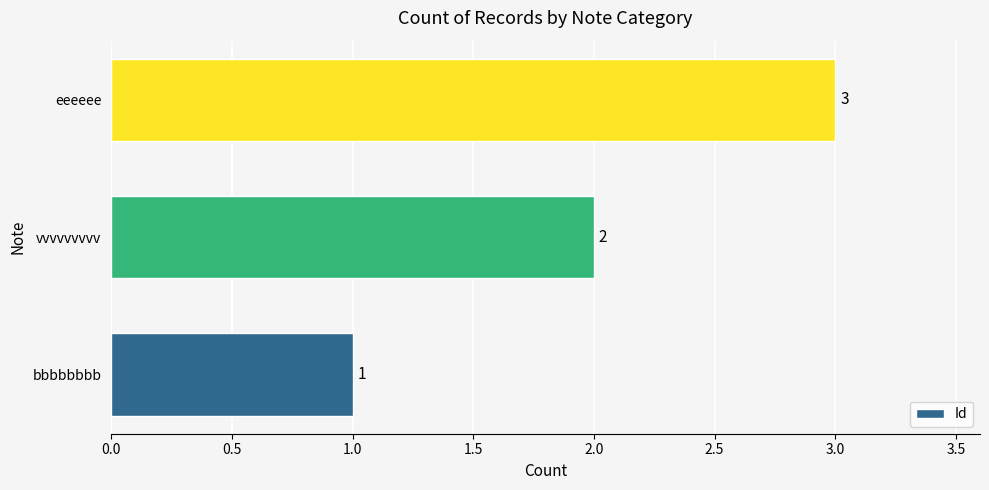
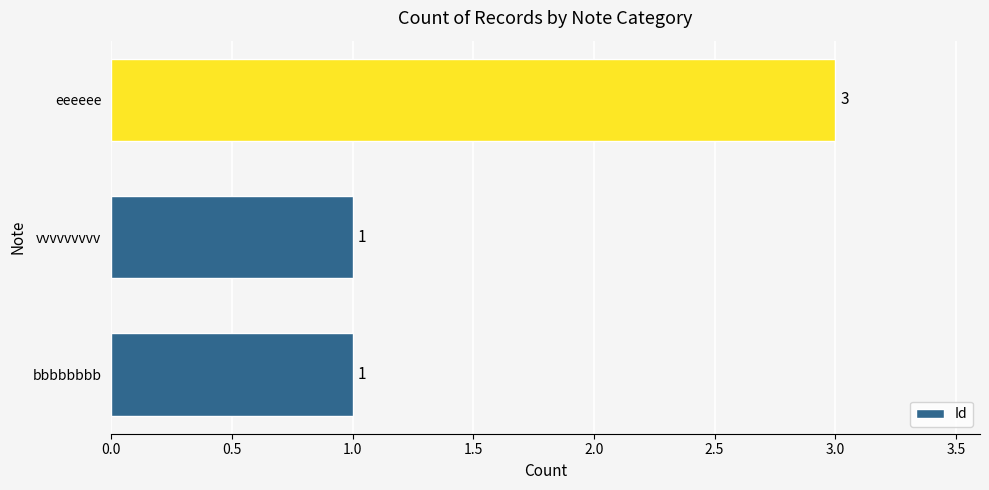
vvvvvvvvv: 2 -> 1
